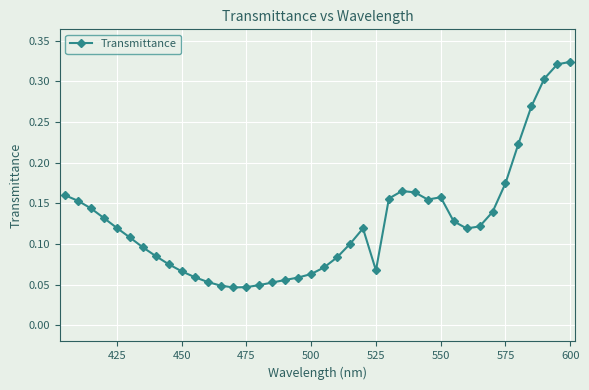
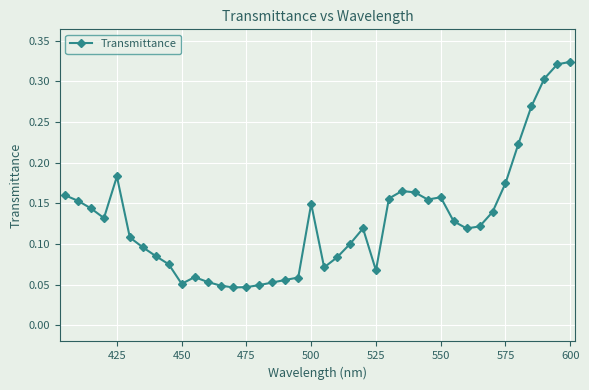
425: 0.12 -> 0.18
450: 0.07 -> 0.05
500: 0.06 -> 0.15
